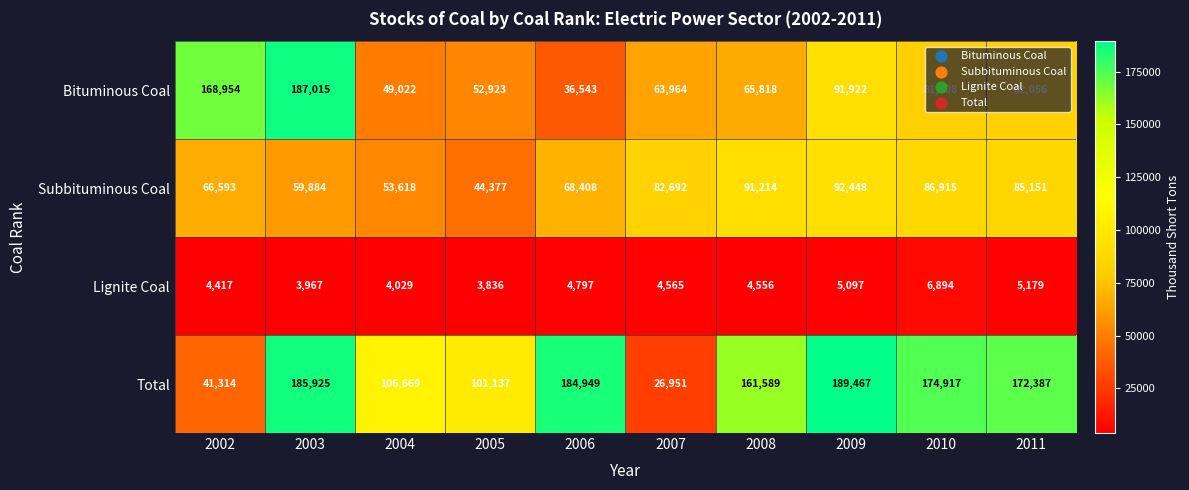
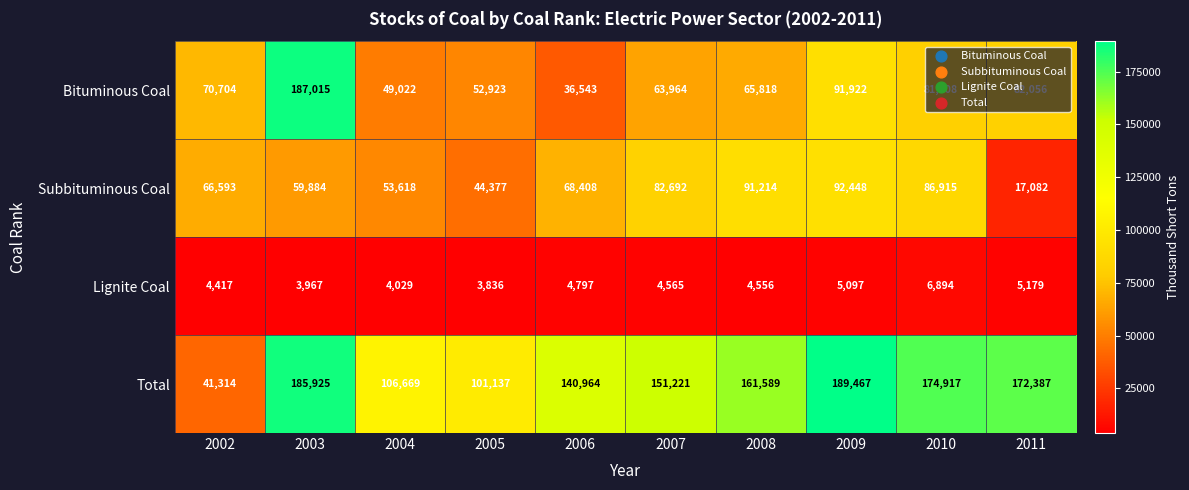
Bituminous Coal, 2002: 168,954 -> 70,704
Subbituminous Coal, 2011: 85,151 -> 17,082
Total, 2006: 184,949 -> 140,964
Total, 2007: 26,951 -> 151,221
